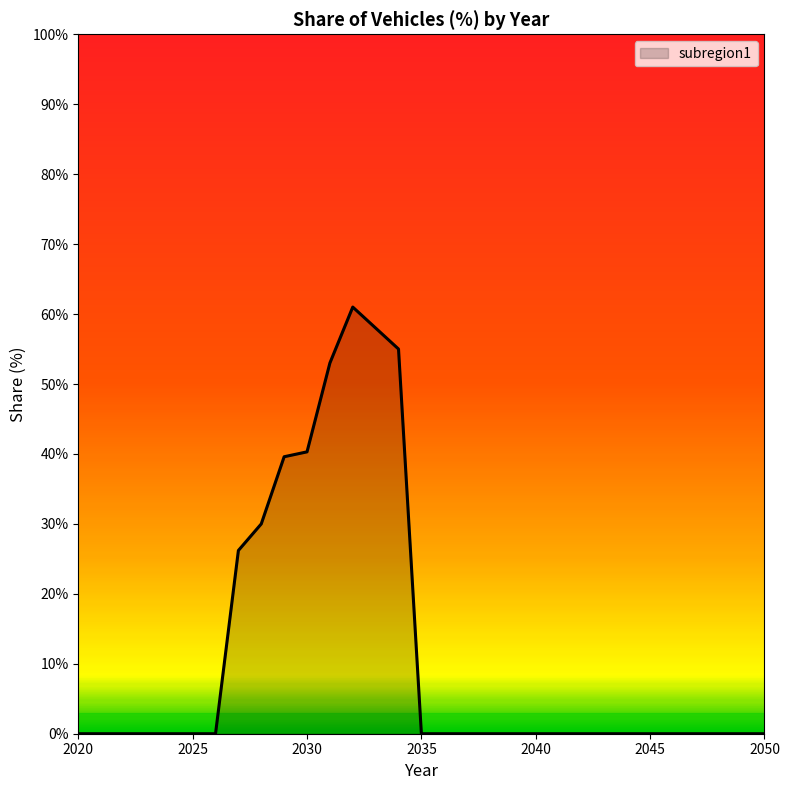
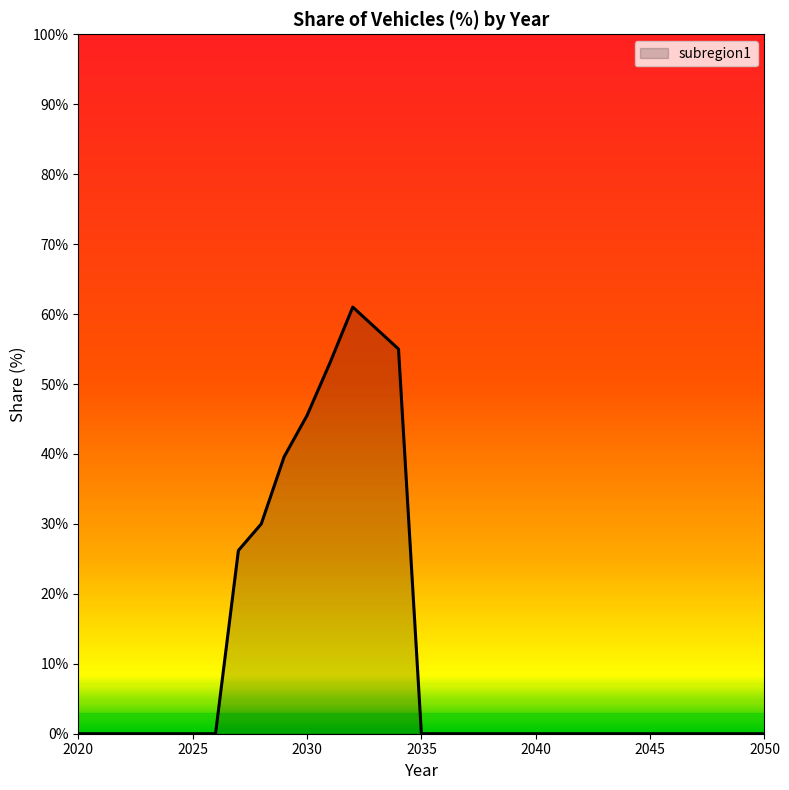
2030: 40% -> 46%
